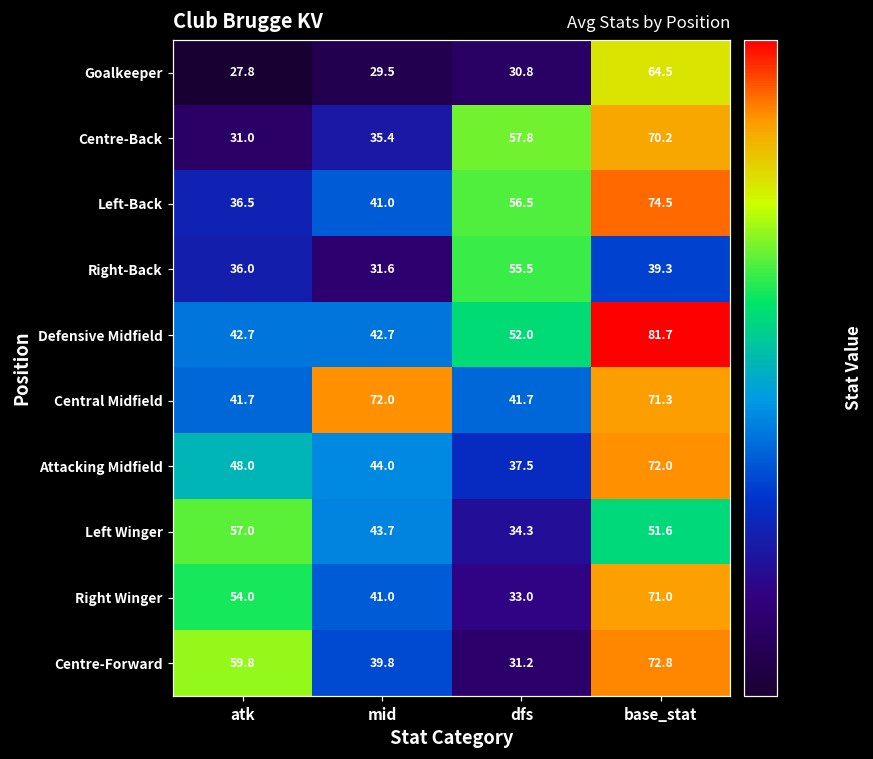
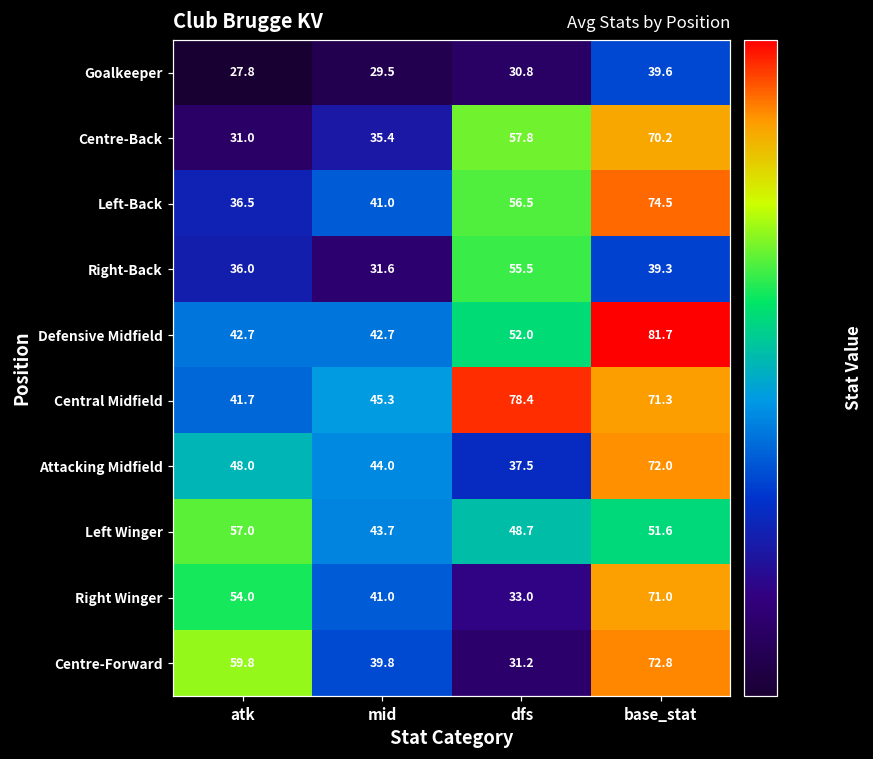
Goalkeeper, base_stat: 64.5 -> 39.6
Central Midfield, mid: 72.0 -> 45.3
Central Midfield, dfs: 41.7 -> 78.4
Left Winger, dfs: 34.3 -> 48.7
